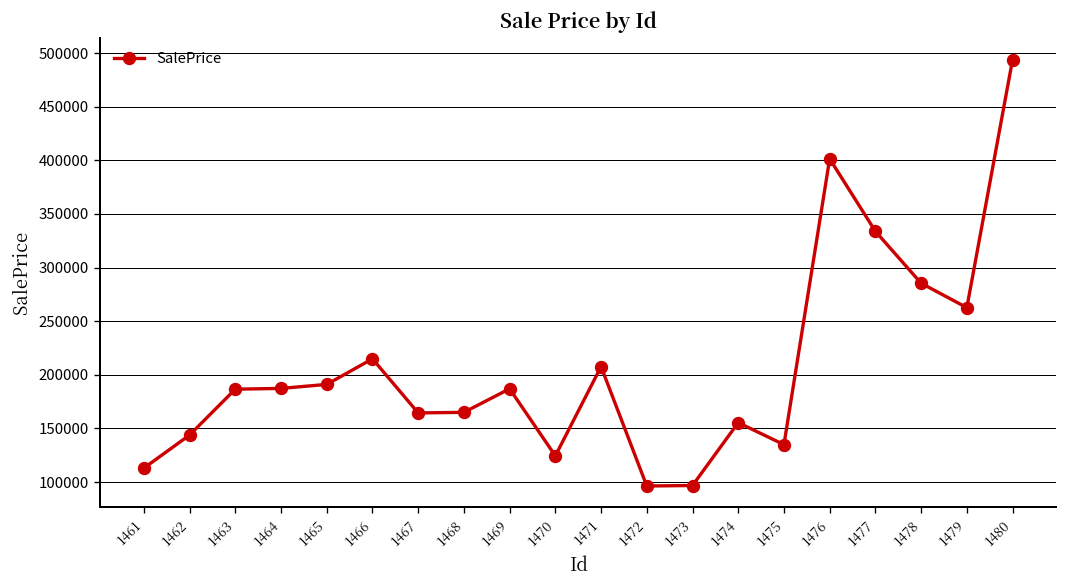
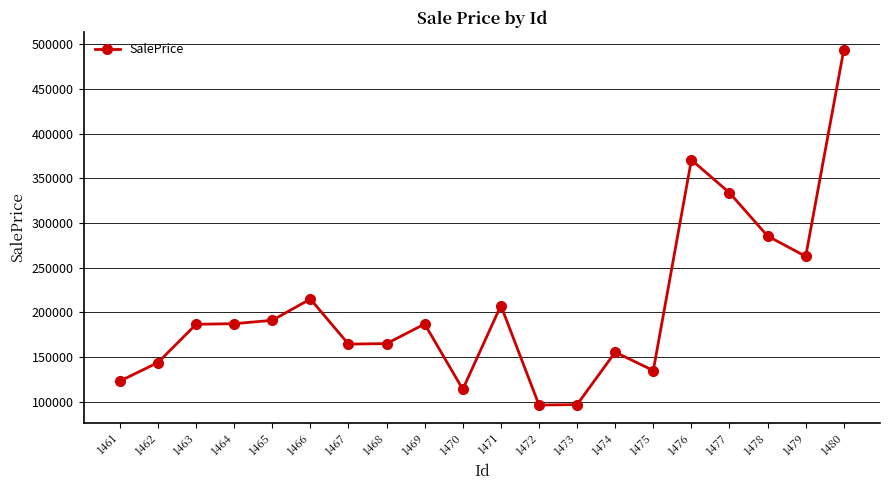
1461: 110000 -> 120000
1470: 120000 -> 110000
1476: 400000 -> 370000
